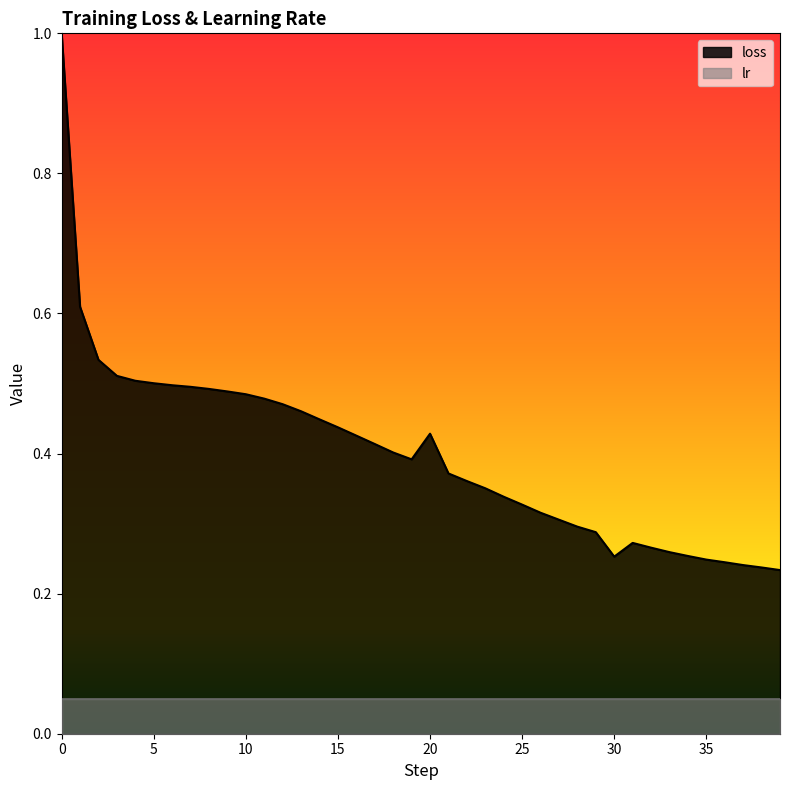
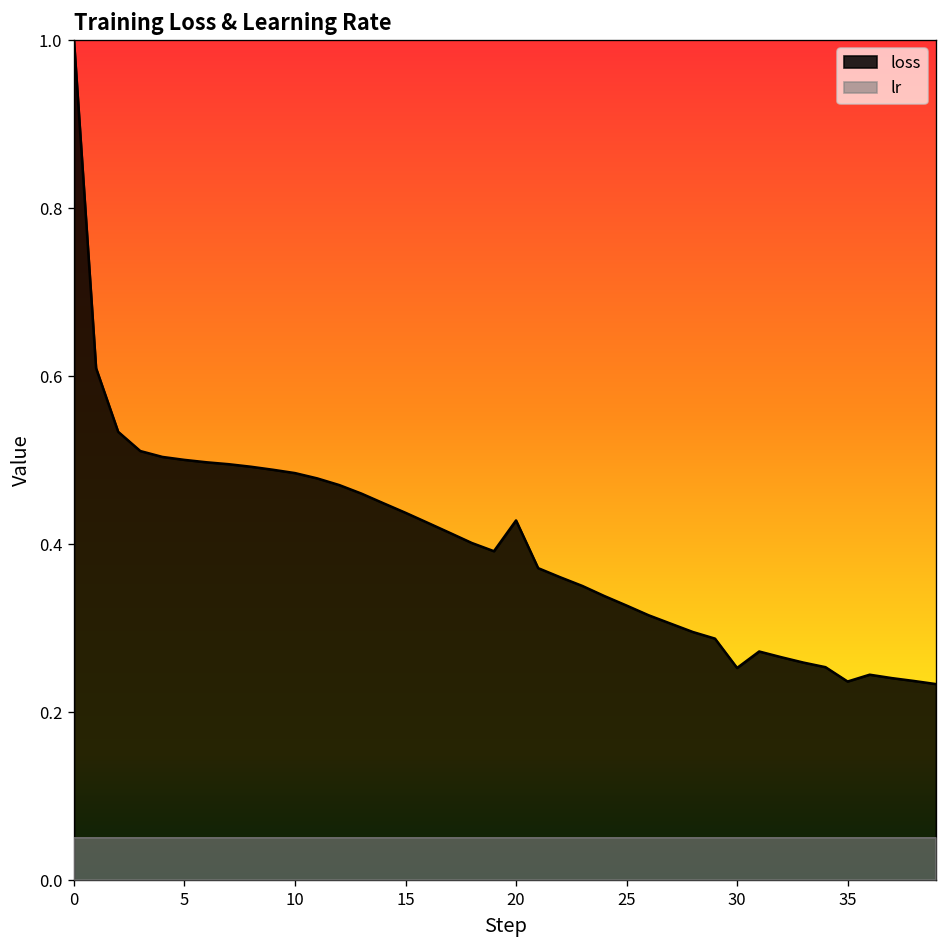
loss, 35: 0.25 -> 0.24
